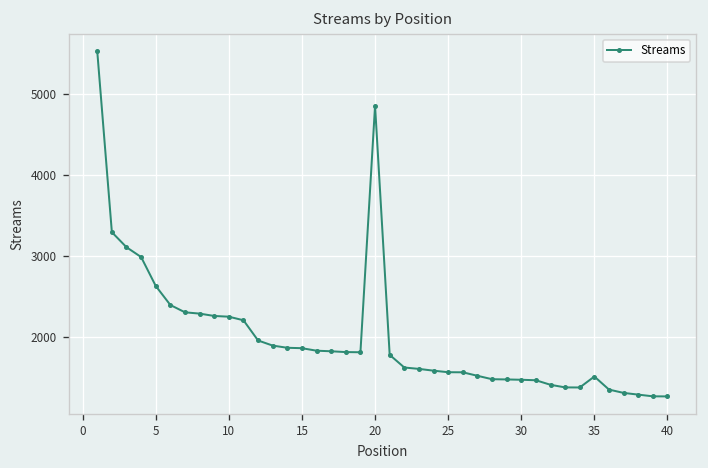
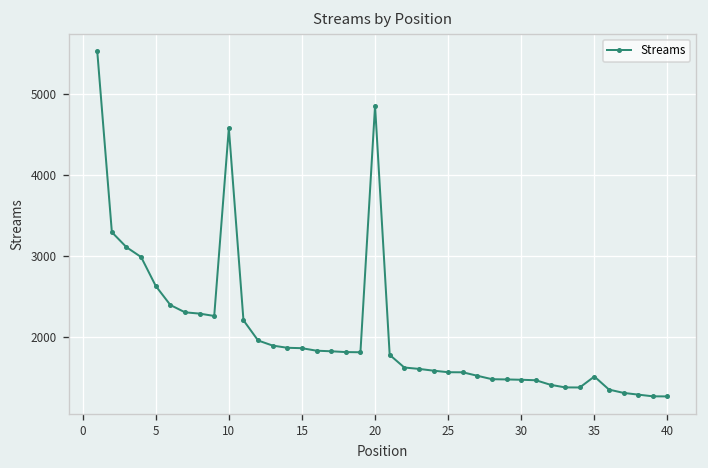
10: 2300 -> 4600
